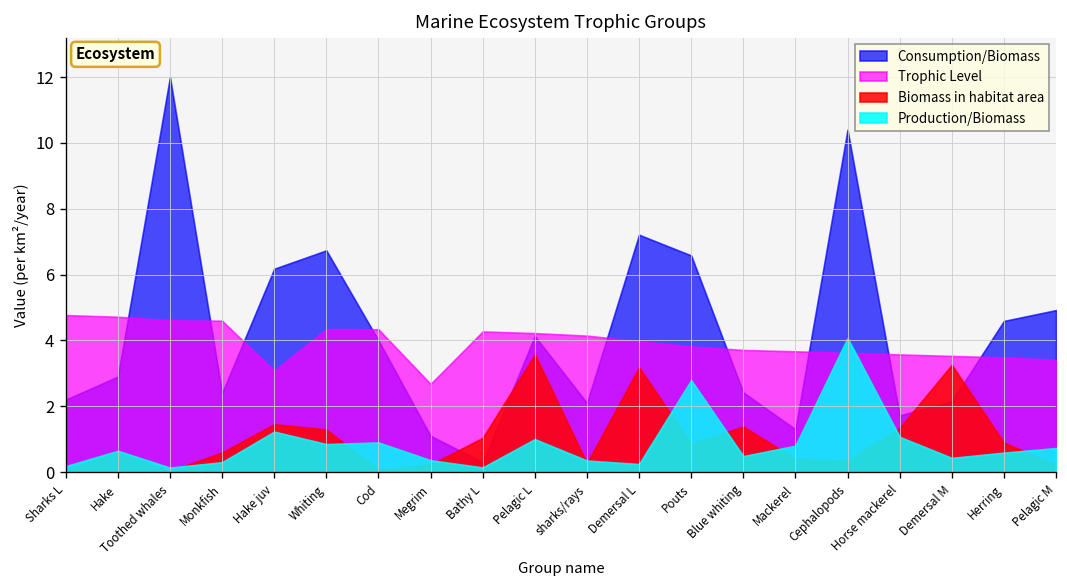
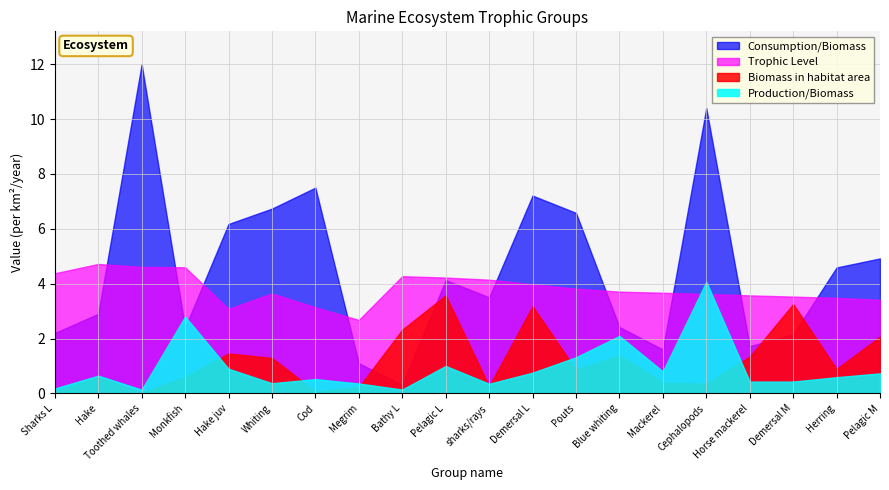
Trophic Level, Sharks L: 4.8 -> 4.4
Production/Biomass, Monkfish: 0.3 -> 2.8
Production/Biomass, Hake juv: 1.2 -> 0.9
Trophic Level, Whiting: 4.3 -> 3.6
Production/Biomass, Whiting: 0.9 -> 0.4
Consumption/Biomass, Cod: 4.0 -> 7.5
Trophic Level, Cod: 4.3 -> 3.1
Production/Biomass, Cod: 0.9 -> 0.5
Biomass in habitat area, Bathy L: 1.0 -> 2.3
Consumption/Biomass, sharks/rays: 2.1 -> 3.5
Production/Biomass, Demersal L: 0.2 -> 0.8
Production/Biomass, Pouts: 2.8 -> 1.3
Production/Biomass, Blue whiting: 0.5 -> 2.1
Consumption/Biomass, Mackerel: 1.3 -> 1.6
Production/Biomass, Horse mackerel: 1.1 -> 0.4
Biomass in habitat area, Pelagic M: 0.2 -> 2.1
